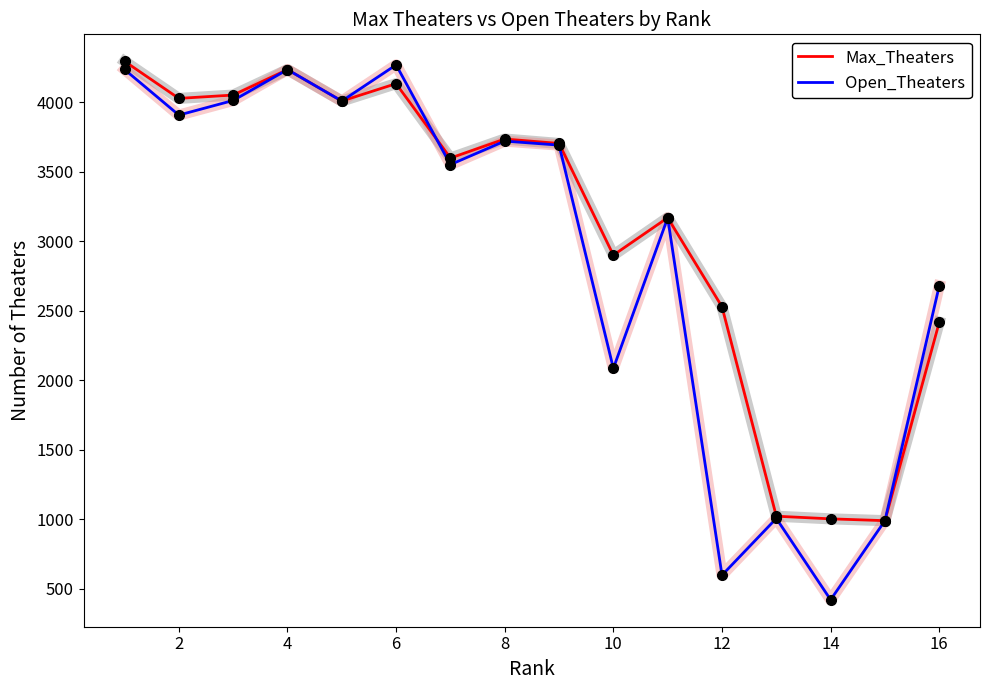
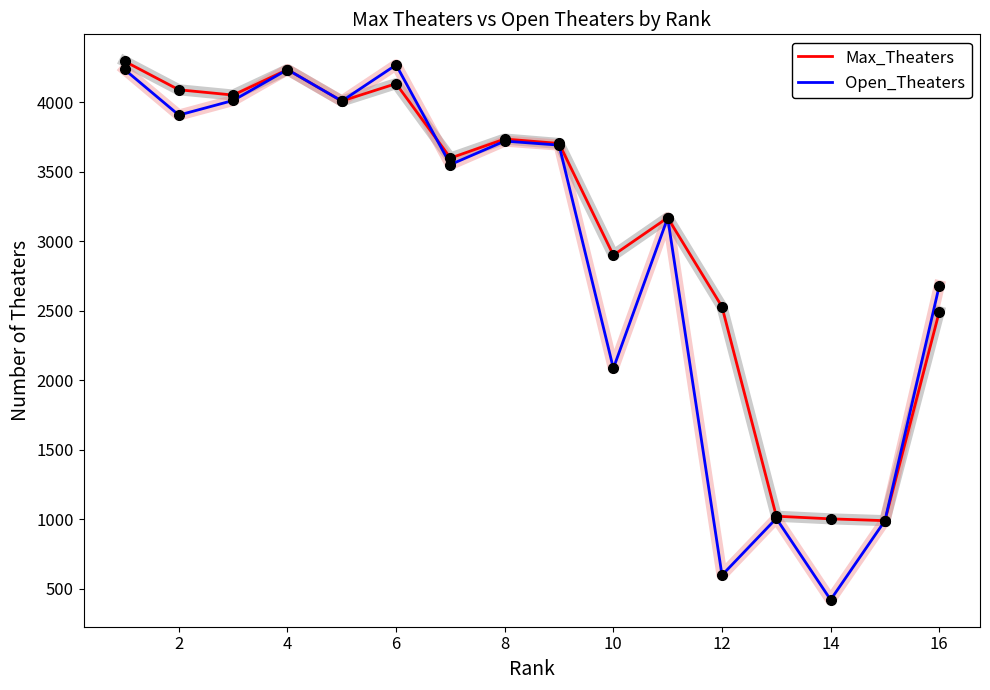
Max_Theaters, 2: 4030 -> 4090
Max_Theaters, 16: 2420 -> 2490
